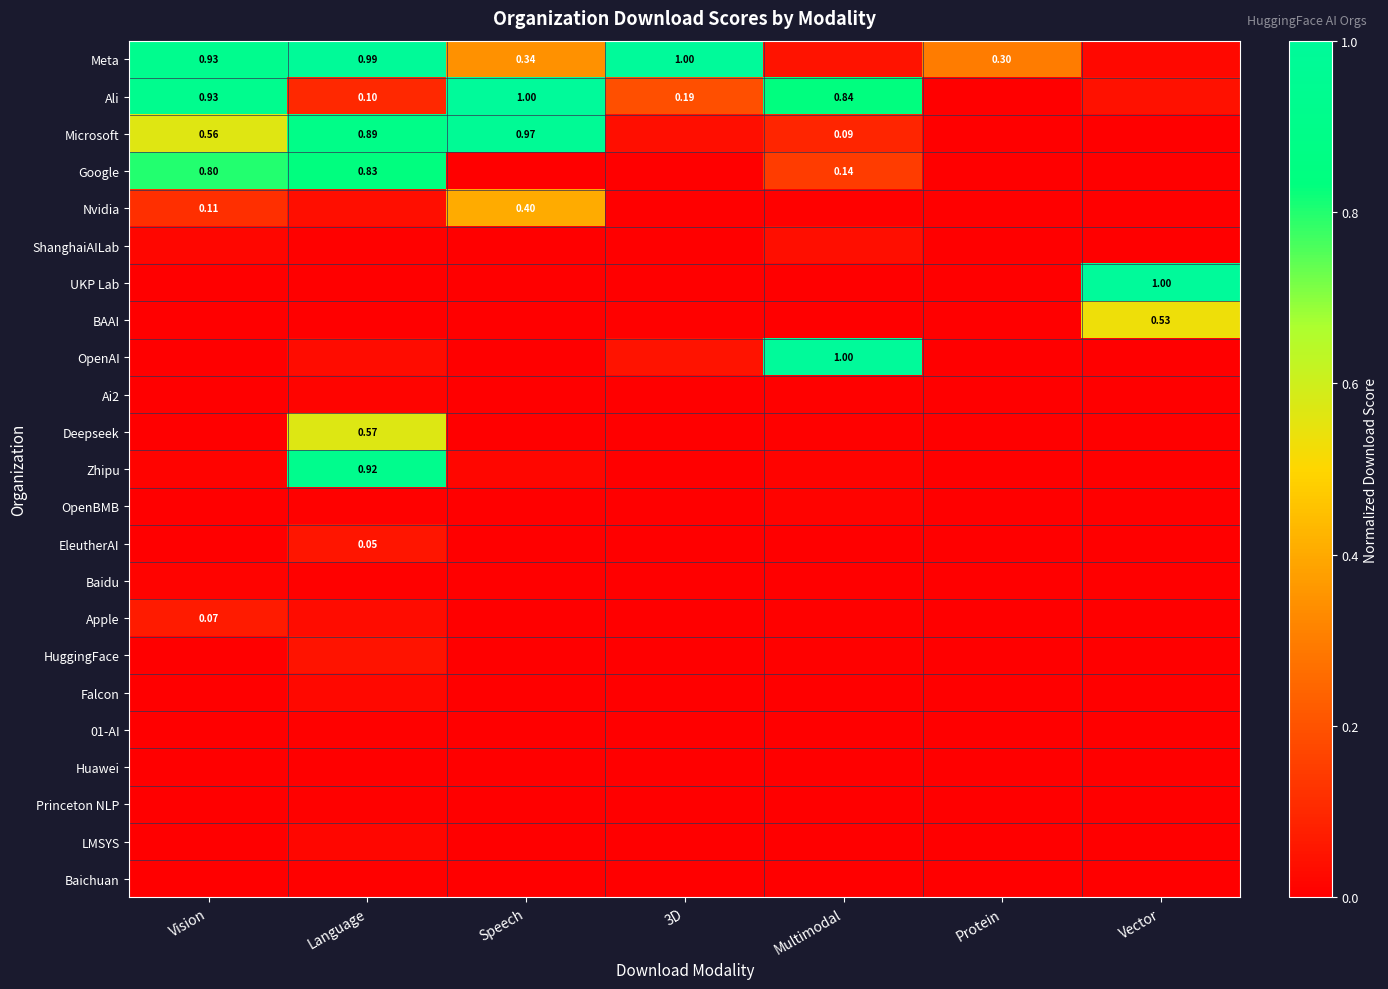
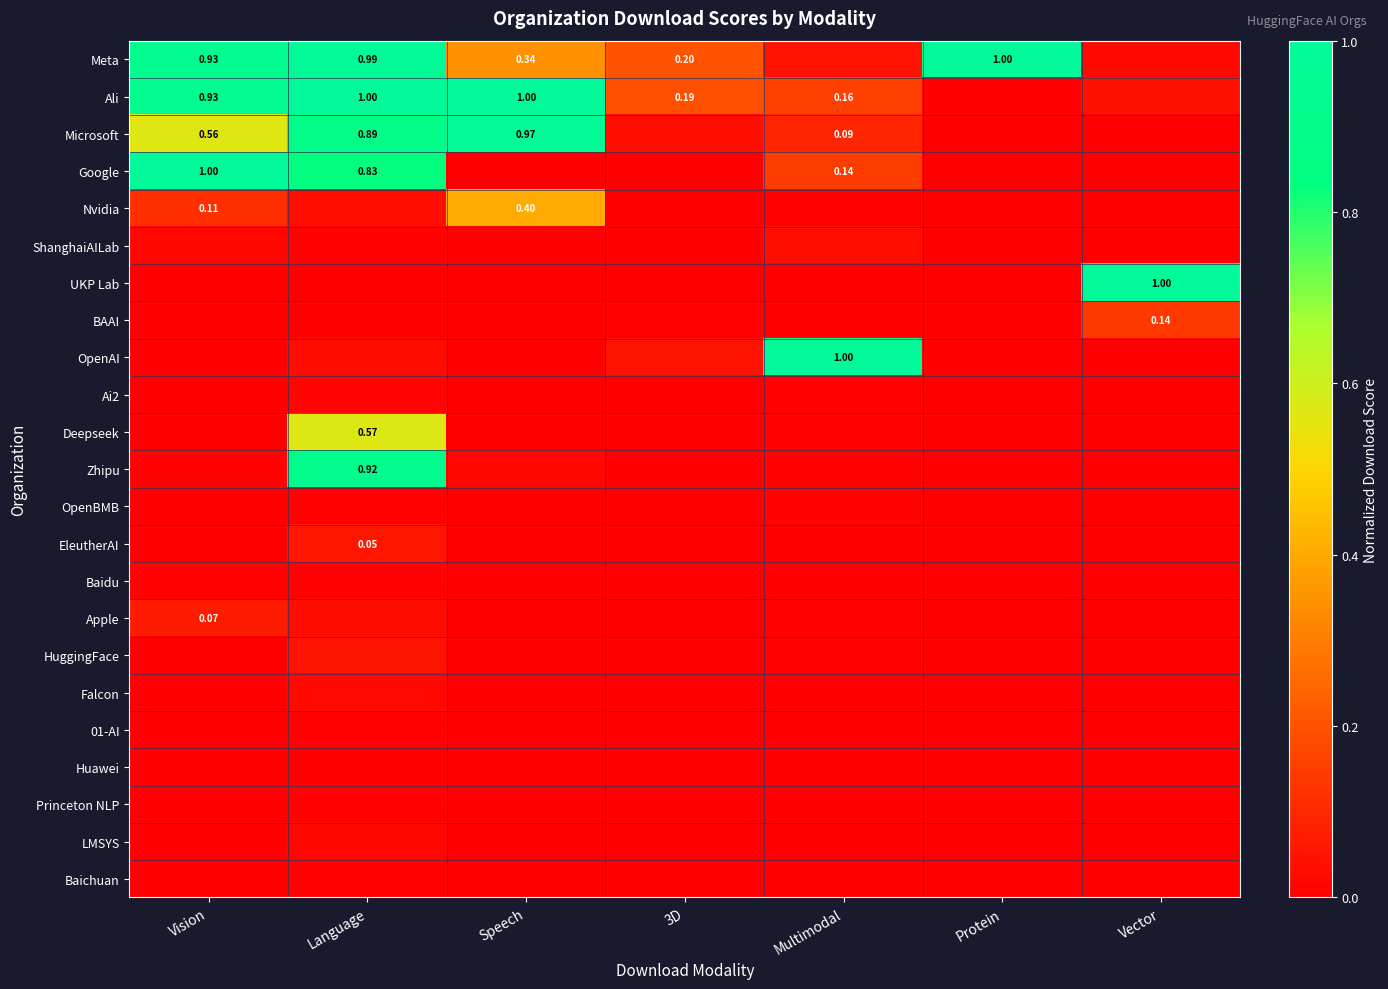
Meta, 3D: 1.00 -> 0.20
Meta, Protein: 0.30 -> 1.00
Ali, Language: 0.10 -> 1.00
Ali, Multimodal: 0.84 -> 0.16
Google, Vision: 0.80 -> 1.00
BAAI, Vector: 0.53 -> 0.14
